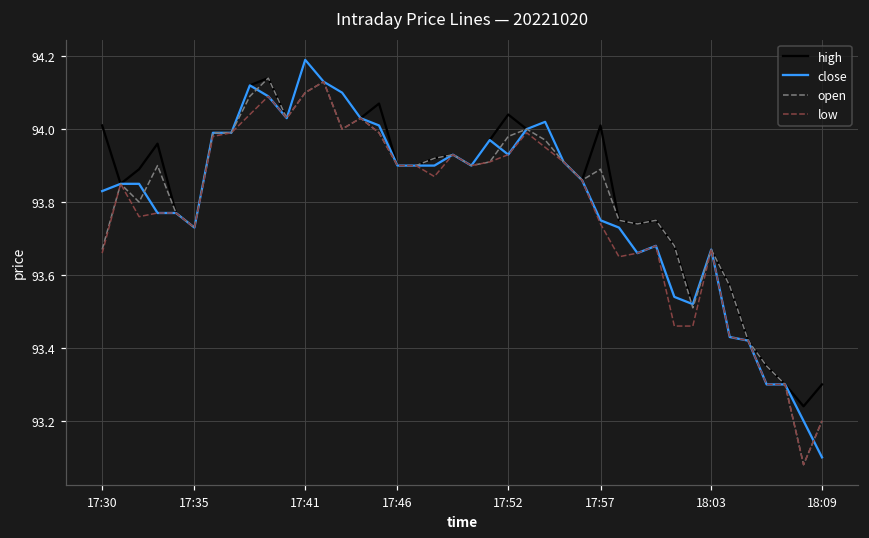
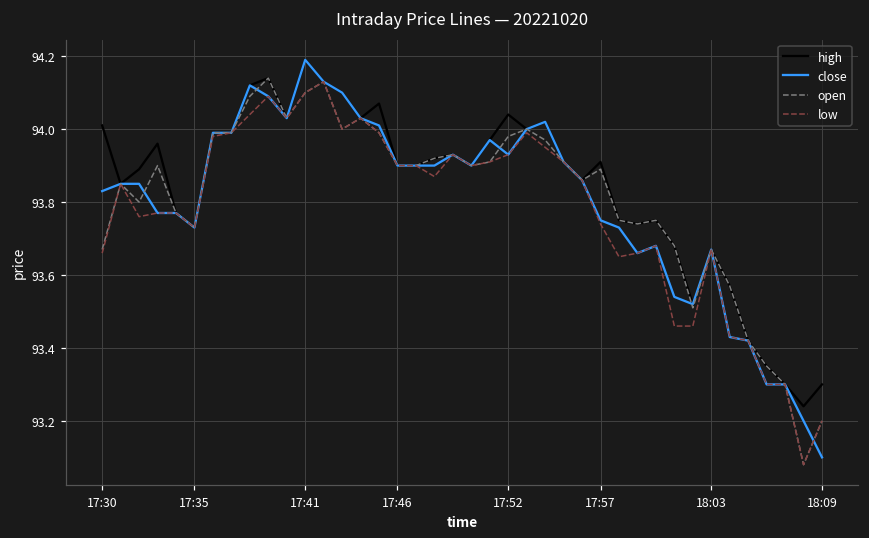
high, 17:57: 94.01 -> 93.91
